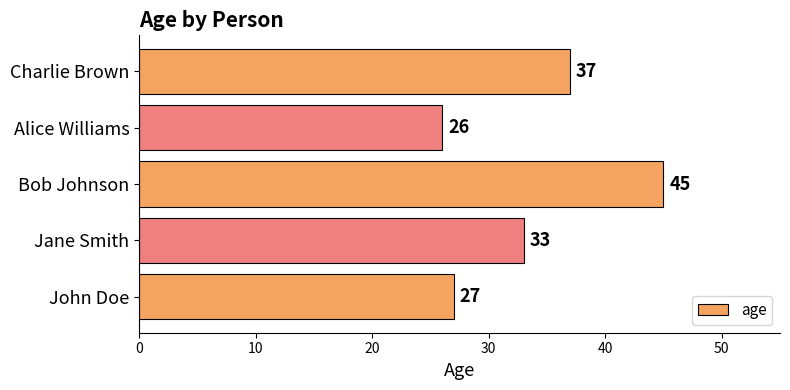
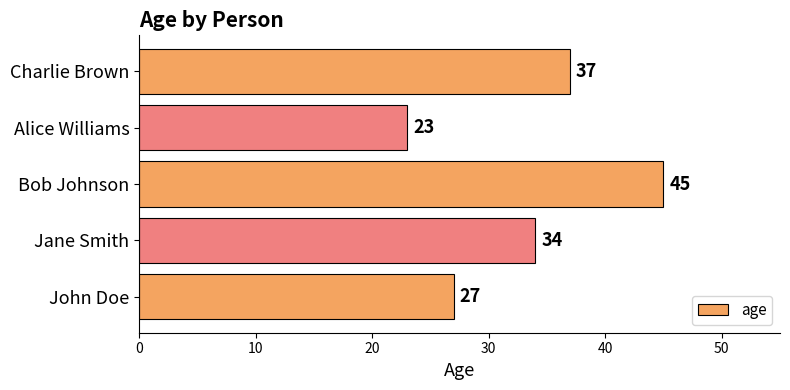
Alice Williams: 26 -> 23
Jane Smith: 33 -> 34
